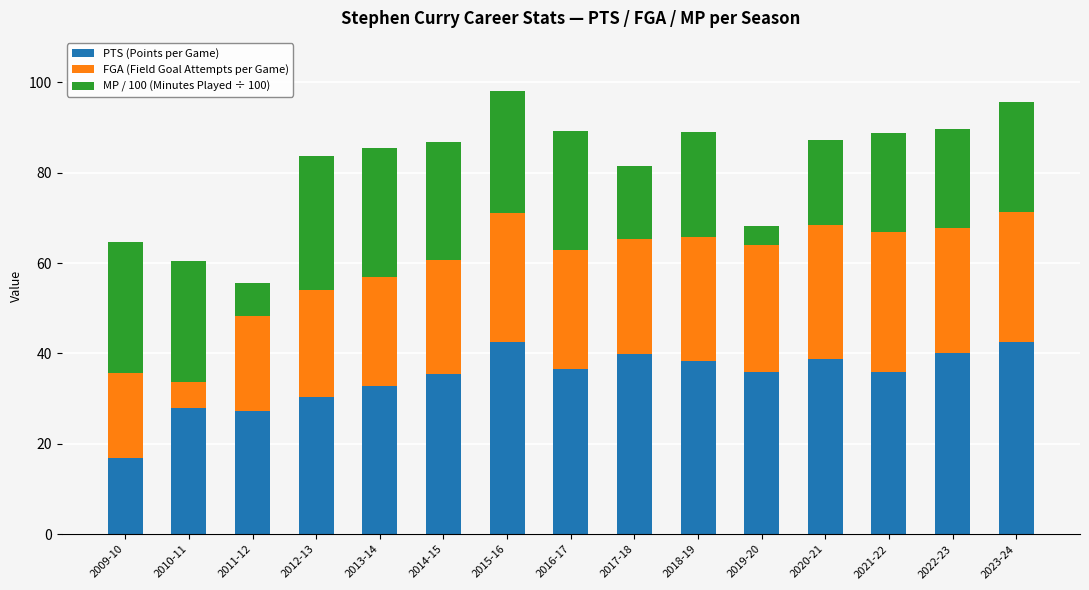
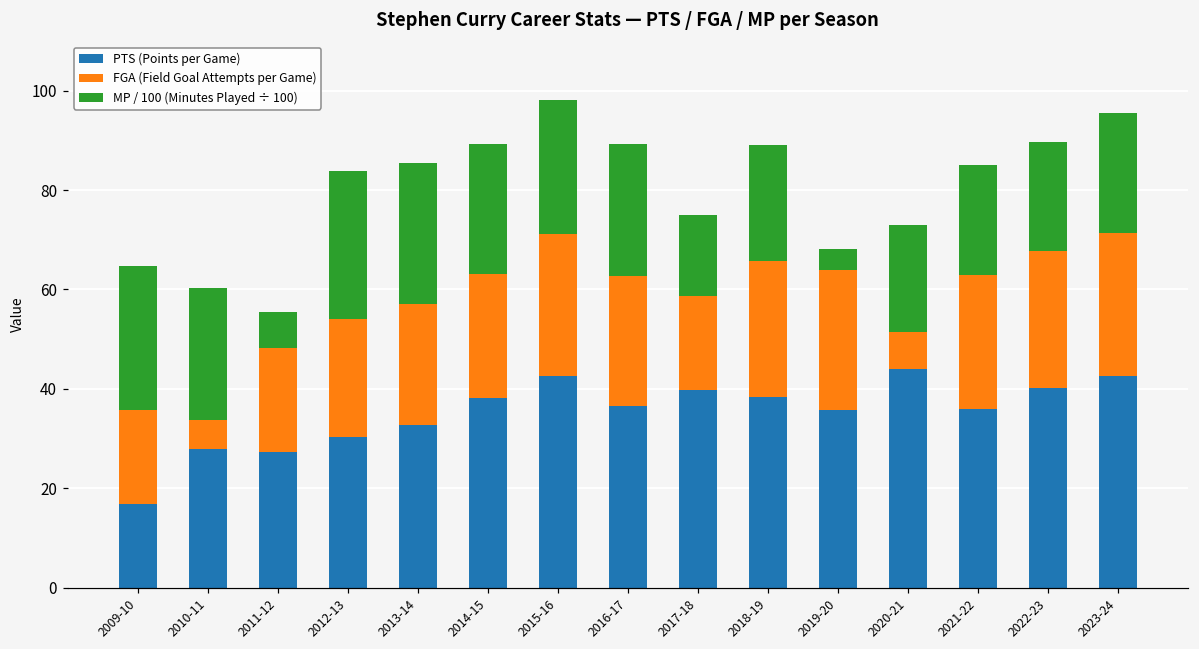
PTS (Points per Game), 2014-15: 36 -> 38
FGA (Field Goal Attempts per Game), 2017-18: 25 -> 19
PTS (Points per Game), 2020-21: 39 -> 44
FGA (Field Goal Attempts per Game), 2020-21: 30 -> 8
MP / 100 (Minutes Played ÷ 100), 2020-21: 19 -> 22
FGA (Field Goal Attempts per Game), 2021-22: 31 -> 27
